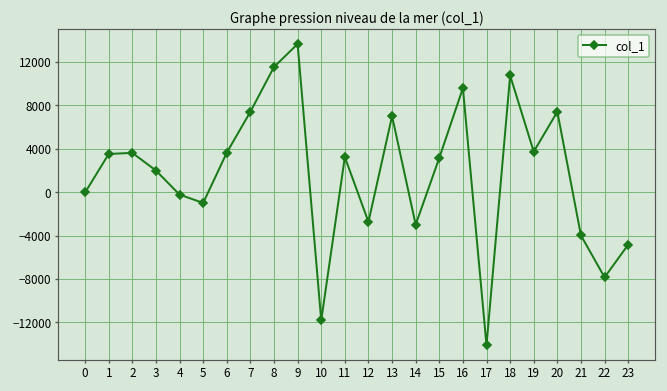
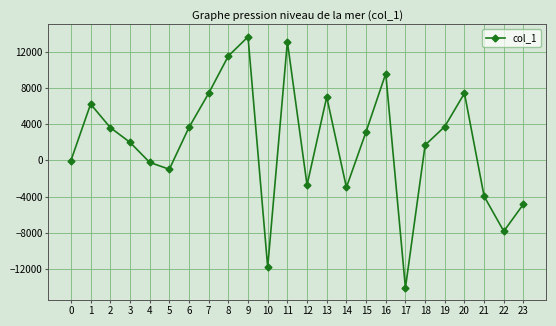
1: 4000 -> 6000
11: 3000 -> 13000
18: 11000 -> 2000
